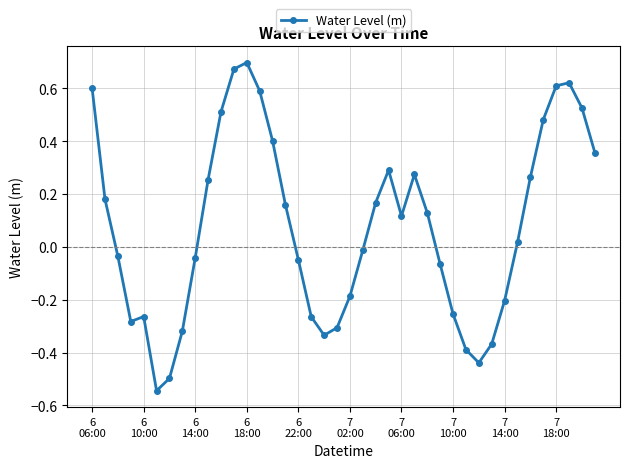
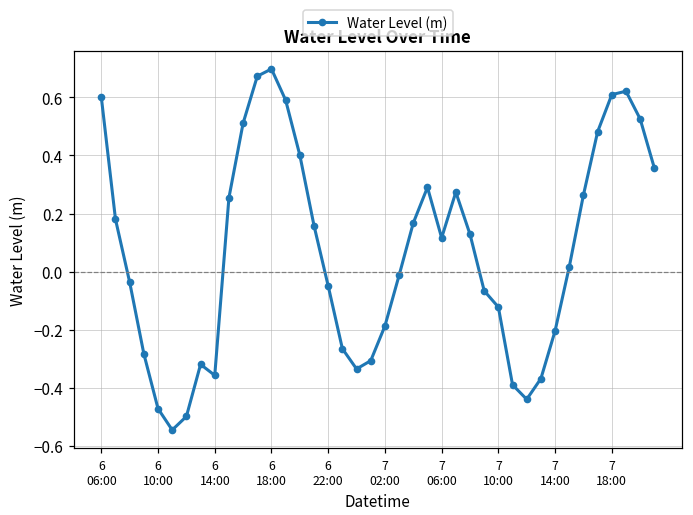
6 10:00: -0.26 -> -0.47
6 14:00: -0.04 -> -0.36
7 10:00: -0.25 -> -0.12
